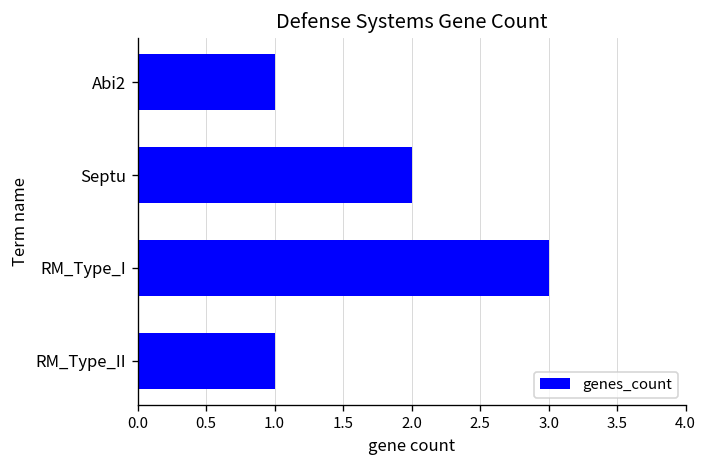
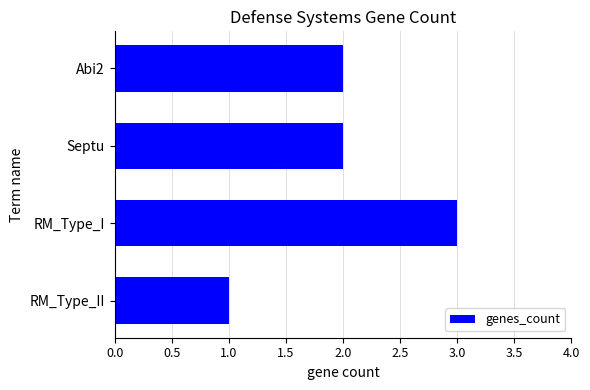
Abi2: 1 -> 2
